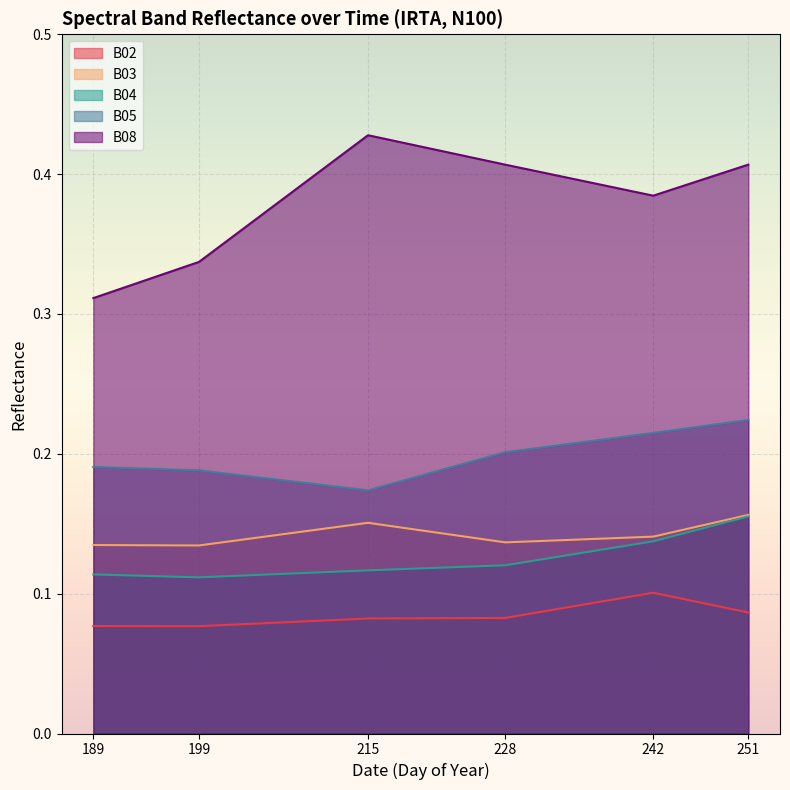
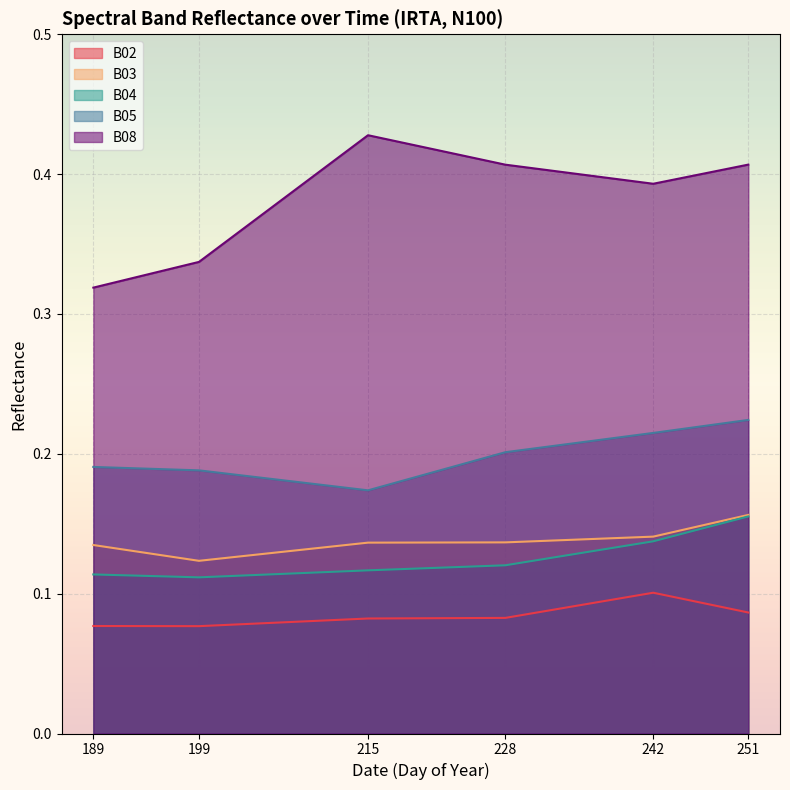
B08, 189: 0.311 -> 0.319
B03, 199: 0.134 -> 0.123
B03, 215: 0.151 -> 0.136
B08, 242: 0.385 -> 0.393
